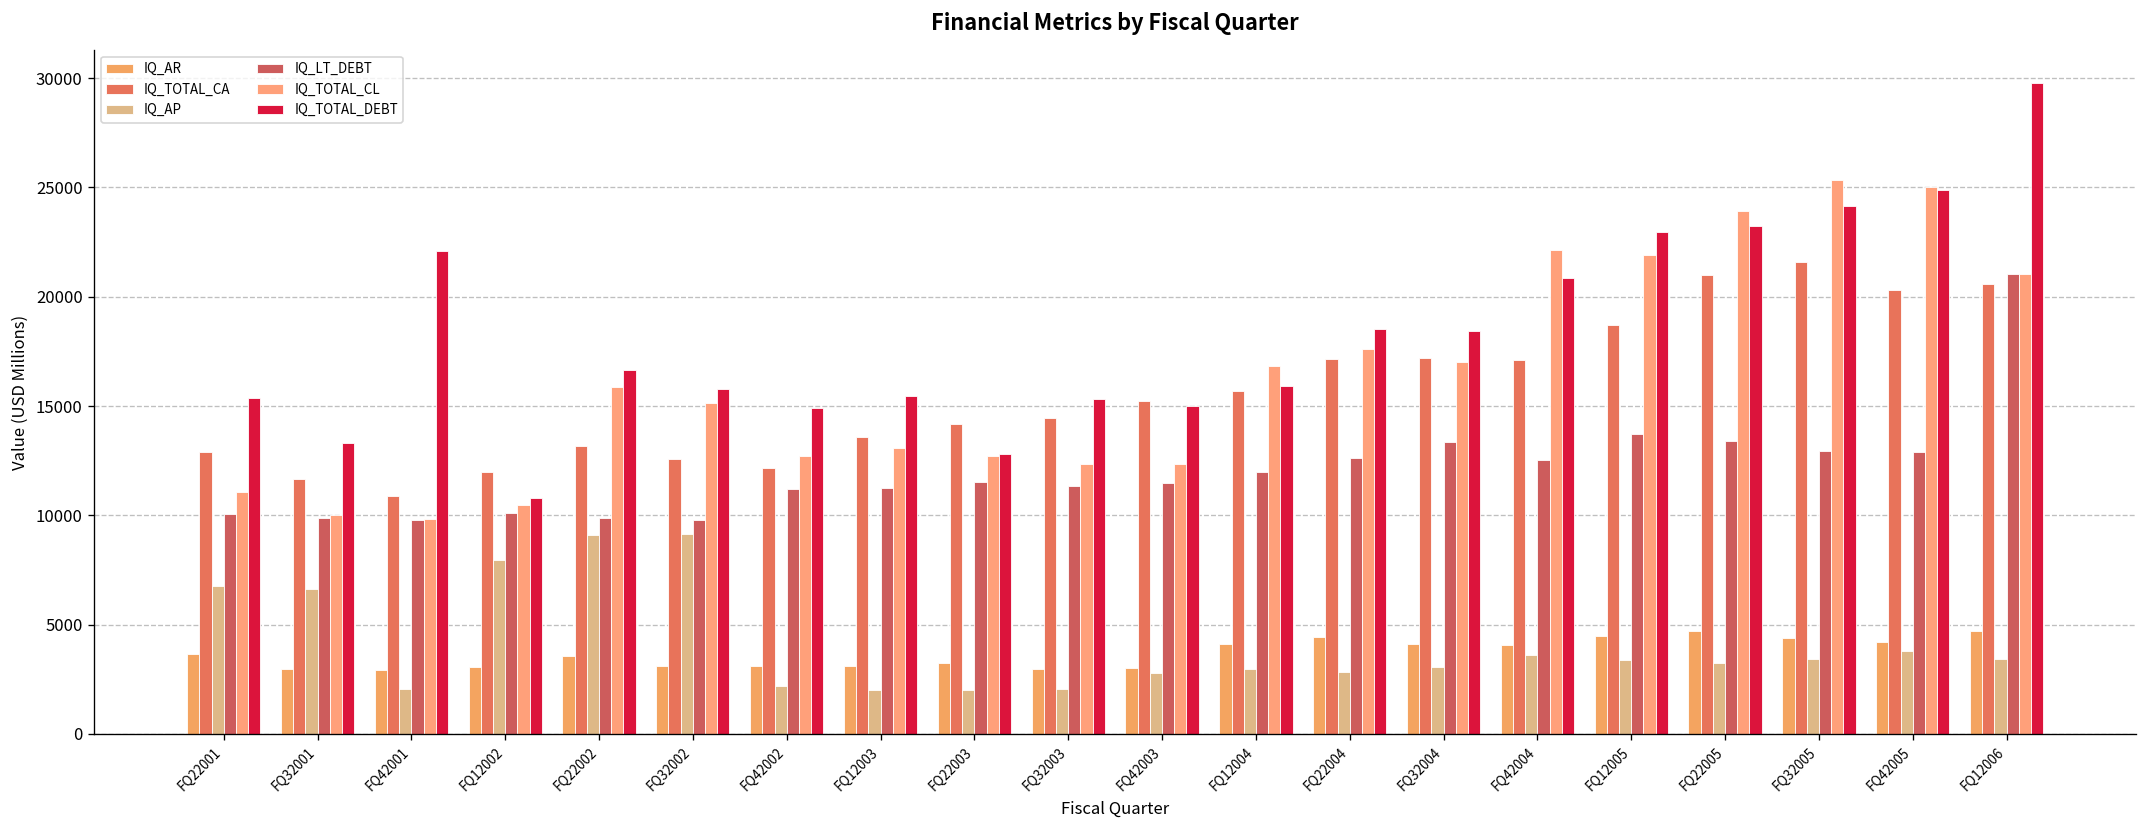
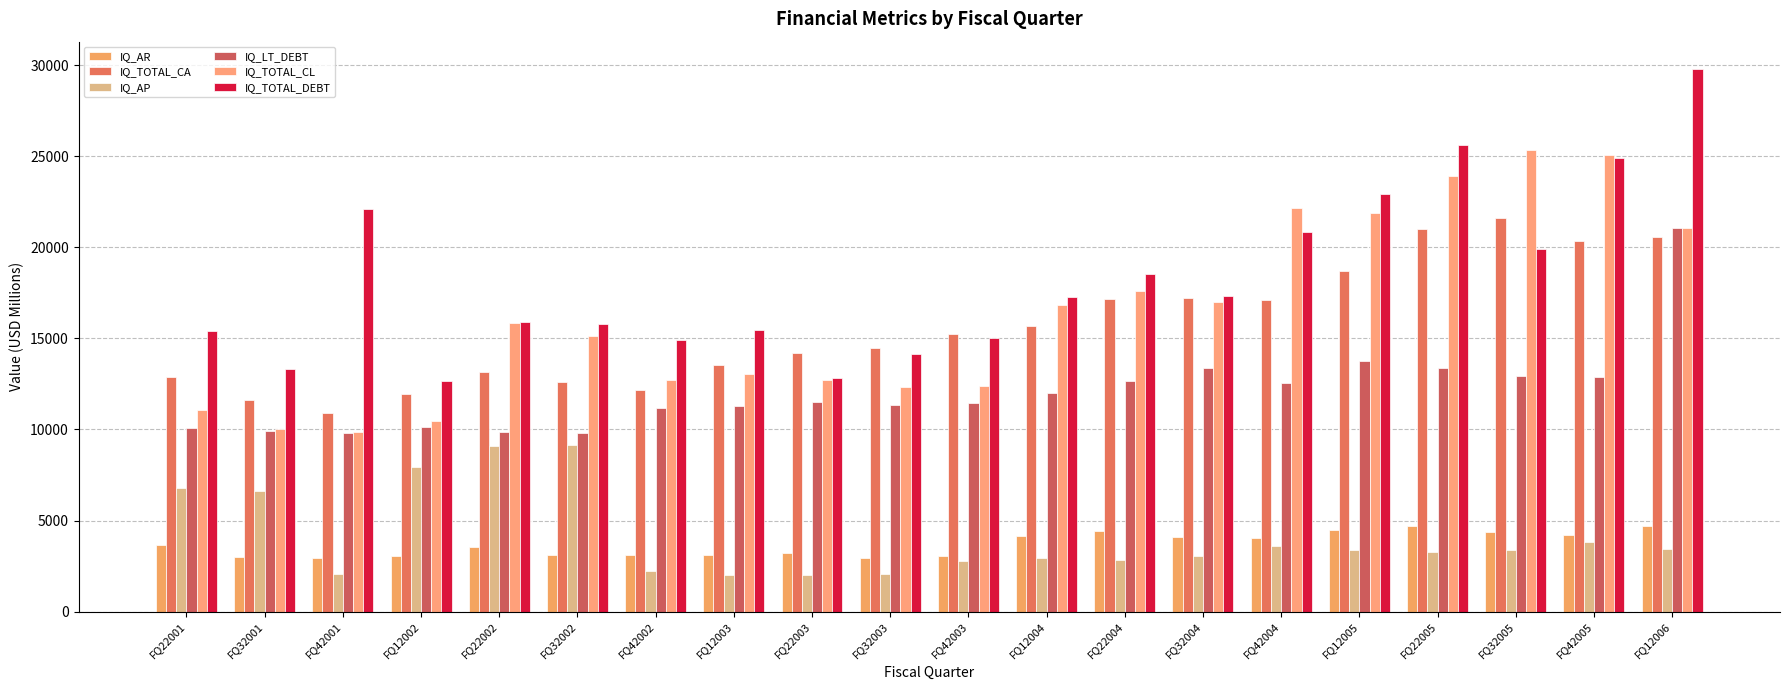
IQ_TOTAL_DEBT, FQ12002: 10800 -> 12600
IQ_TOTAL_DEBT, FQ22002: 16600 -> 15900
IQ_TOTAL_DEBT, FQ32003: 15300 -> 14100
IQ_TOTAL_DEBT, FQ12004: 15900 -> 17300
IQ_TOTAL_DEBT, FQ32004: 18400 -> 17400
IQ_TOTAL_DEBT, FQ22005: 23200 -> 25600
IQ_TOTAL_DEBT, FQ32005: 24200 -> 19900
